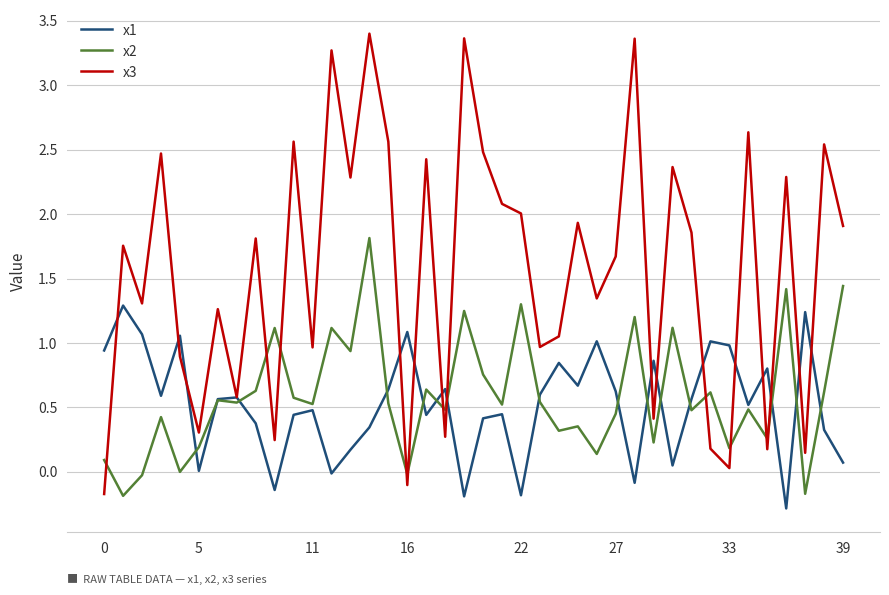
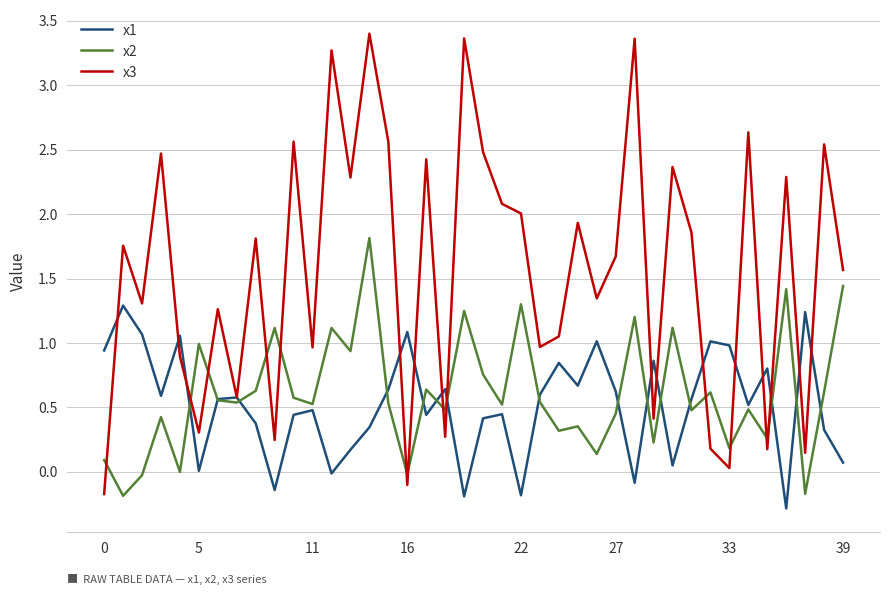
x2, 5: 0.19 -> 0.99
x3, 39: 1.91 -> 1.57
